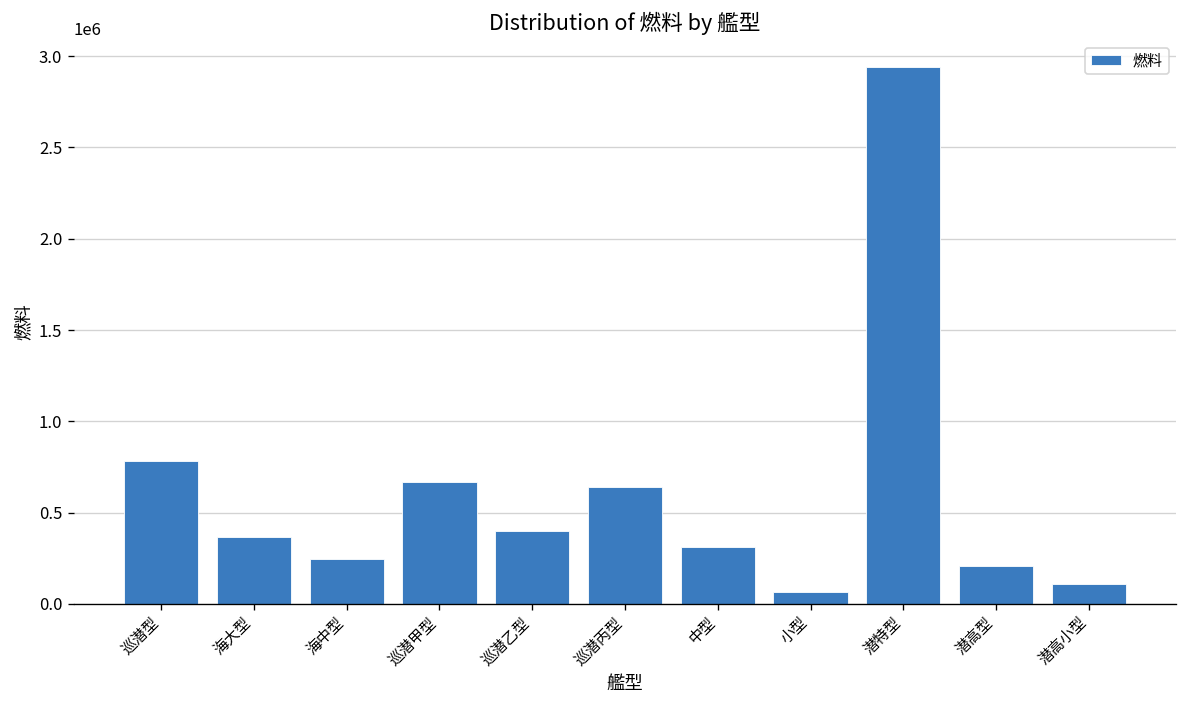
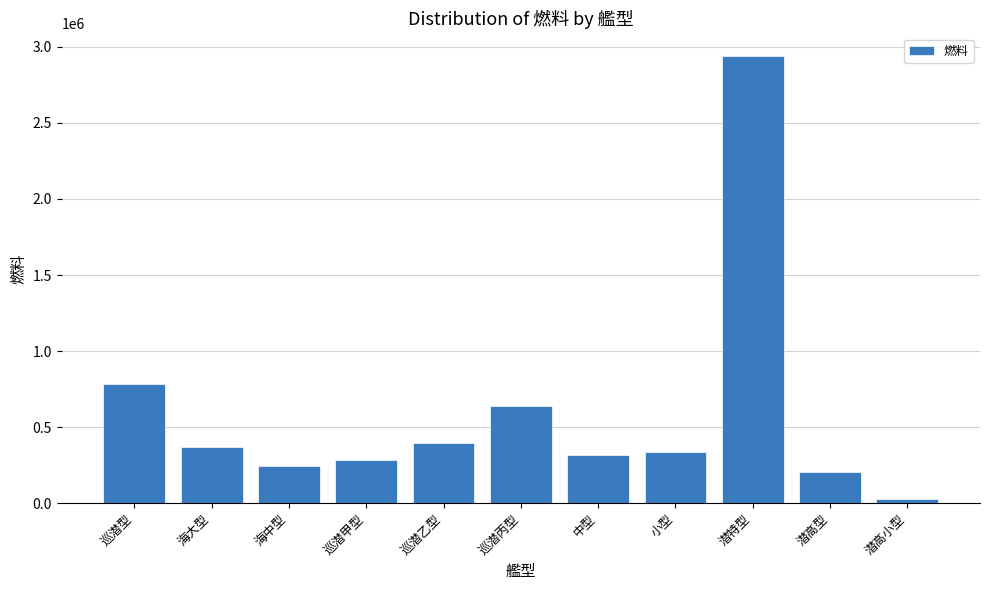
巡潜甲型: 670000 -> 290000
小型: 60000 -> 340000
潜高小型: 110000 -> 30000
